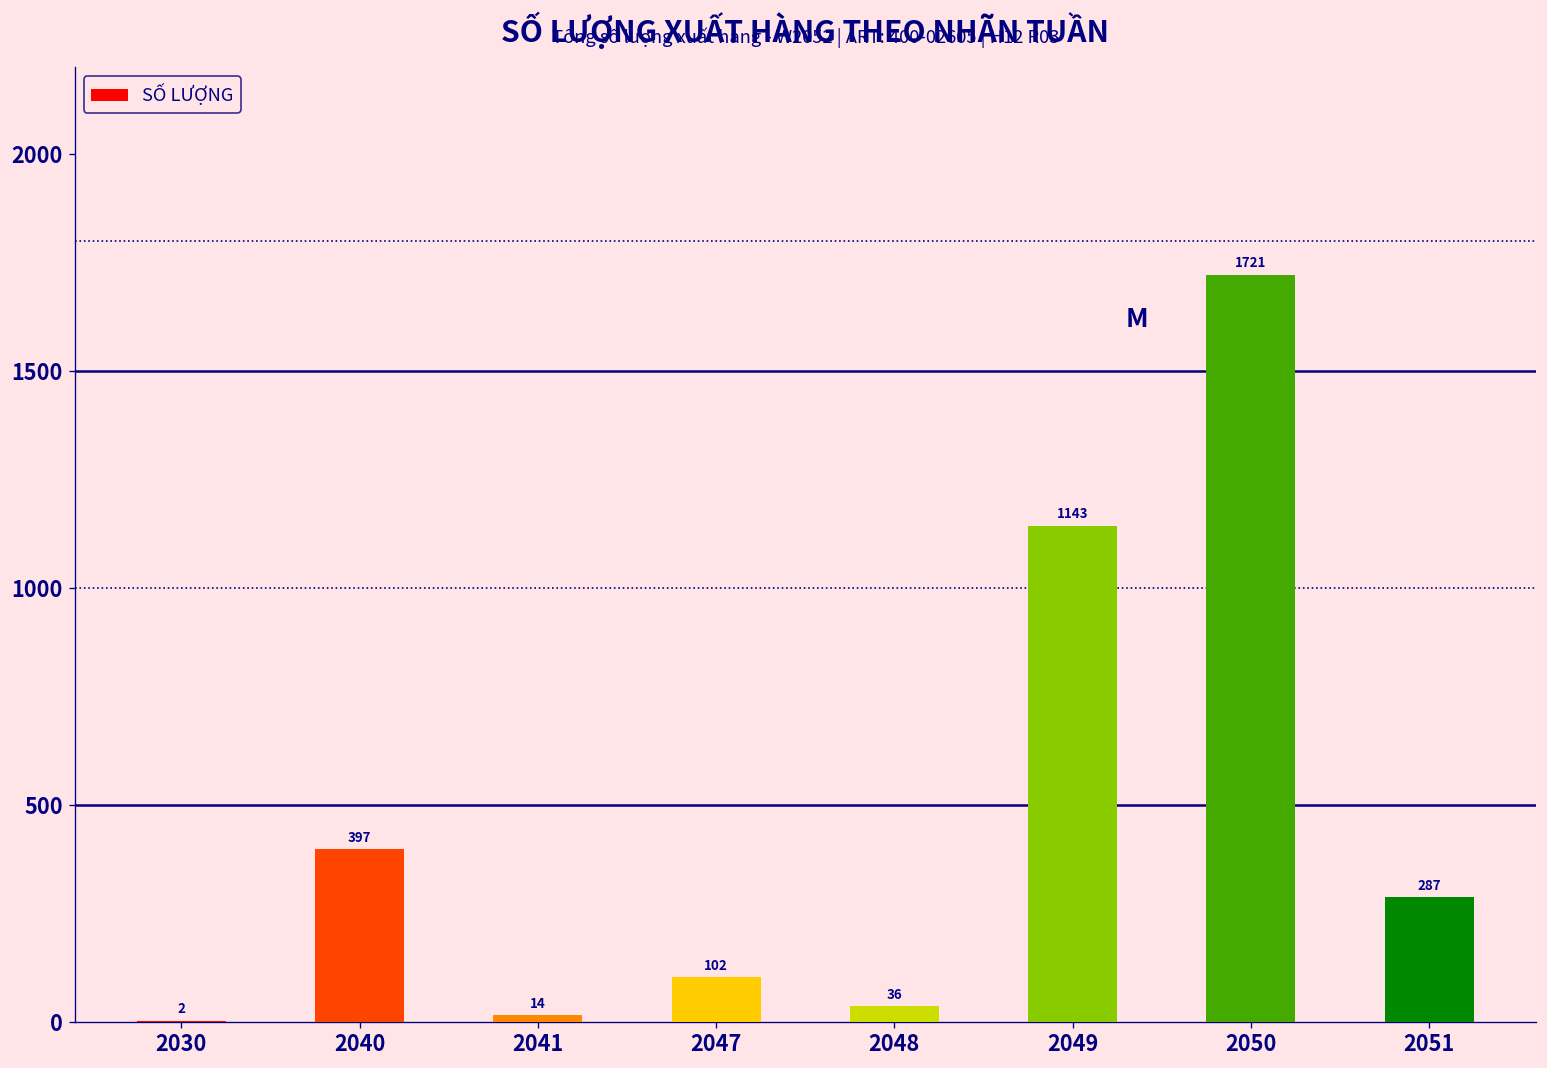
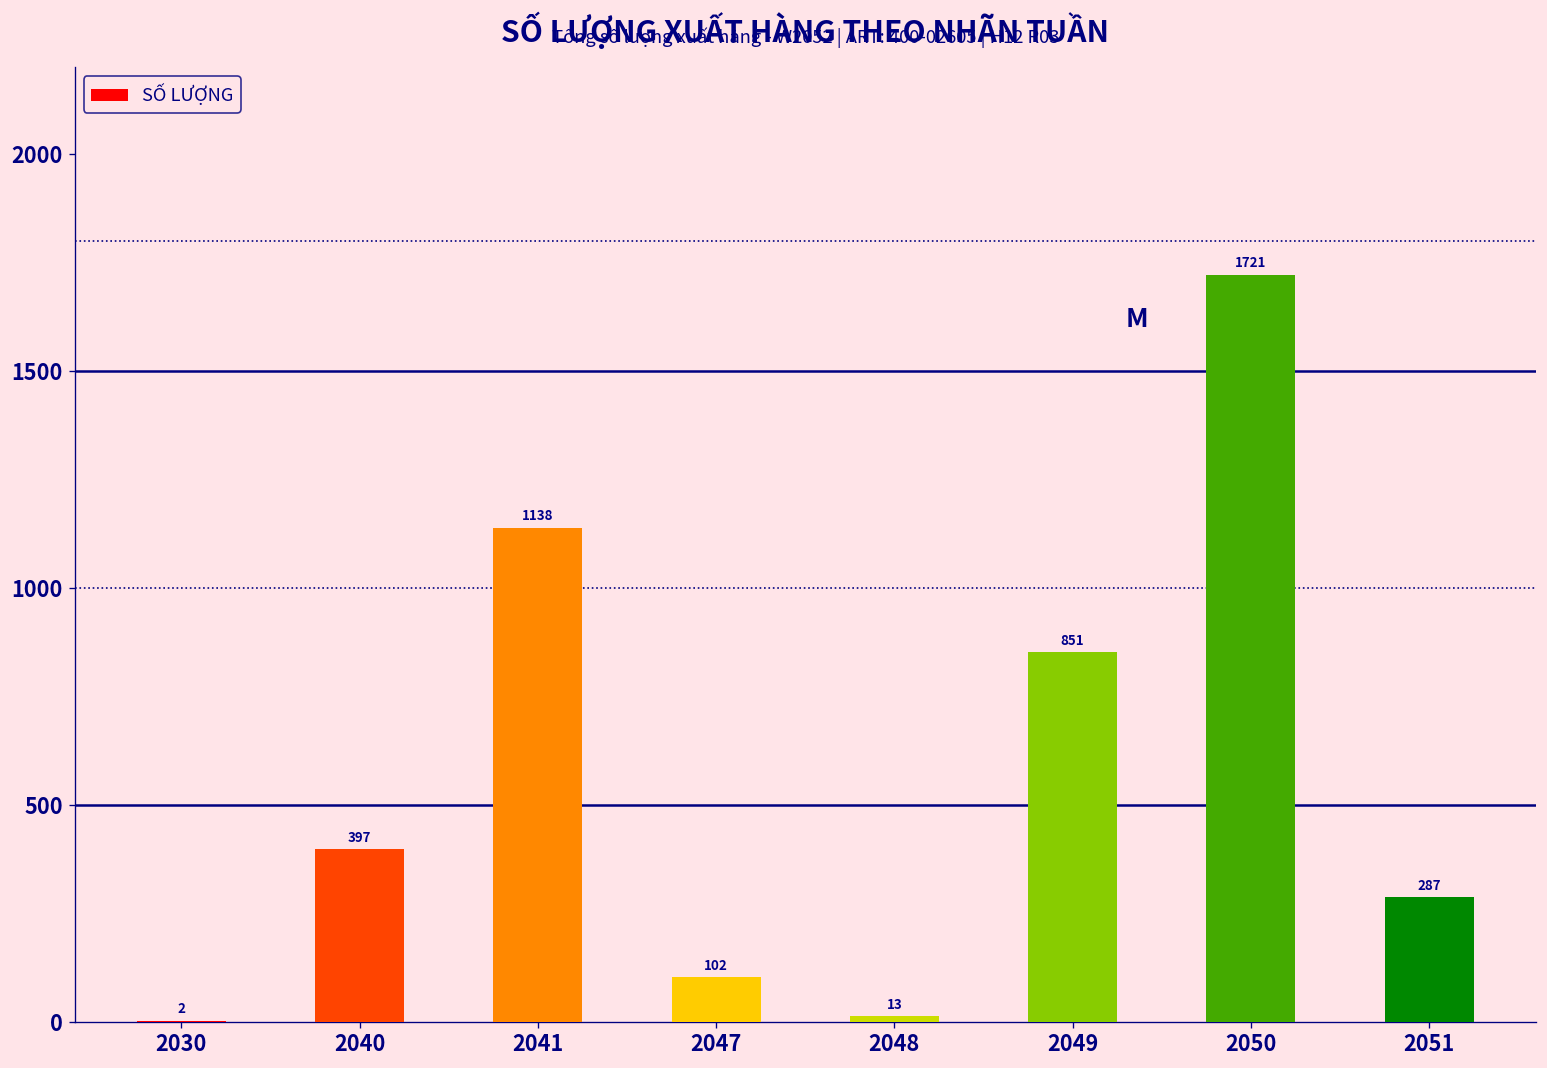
2041: 14 -> 1138
2048: 36 -> 13
2049: 1143 -> 851
